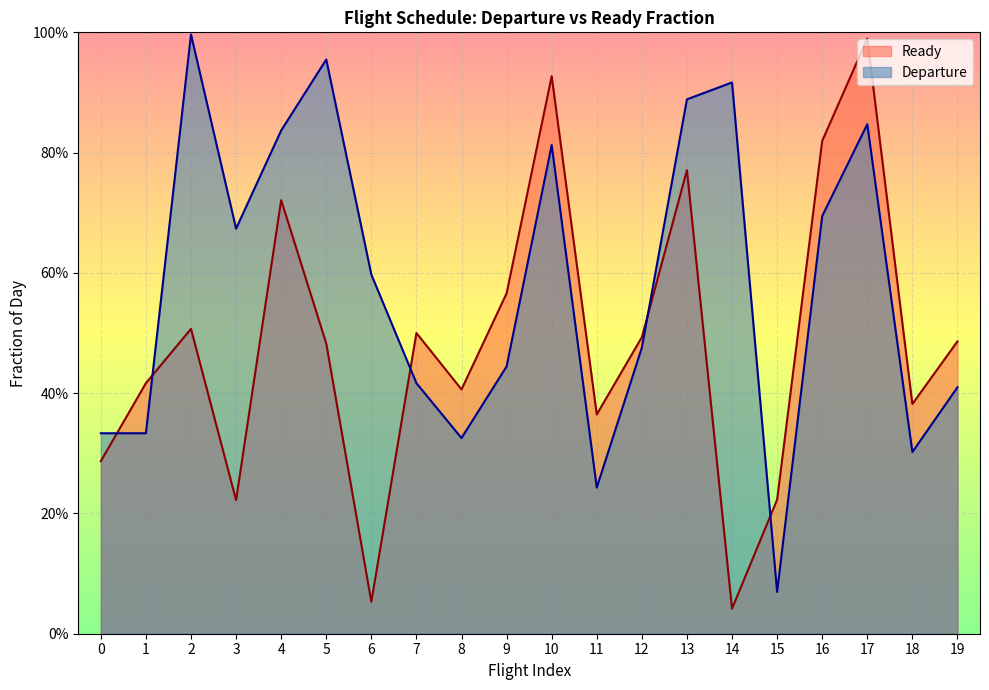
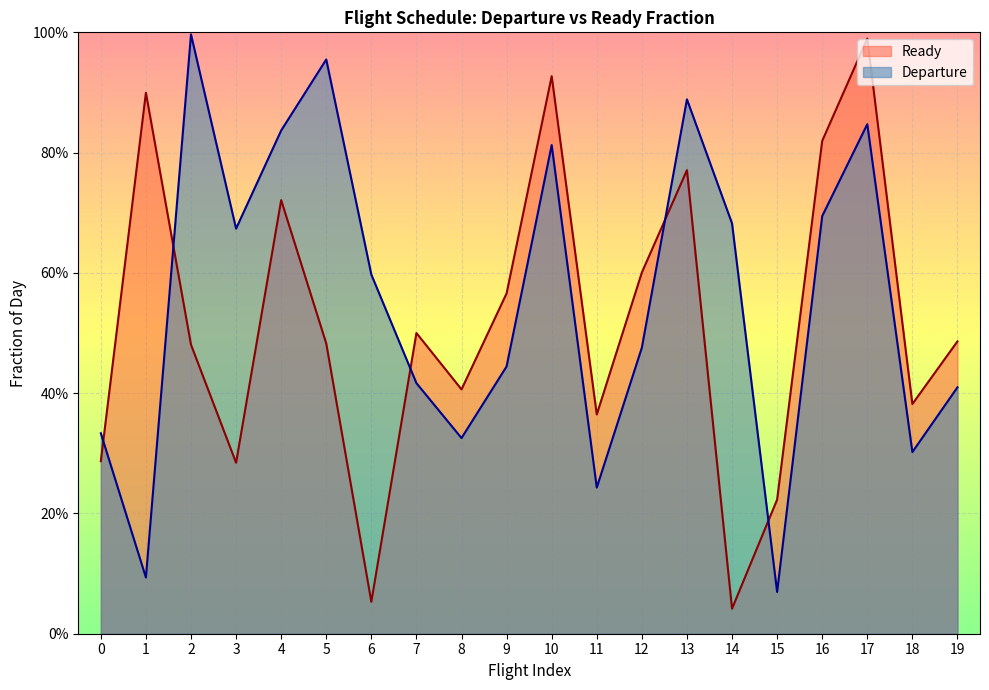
Ready, 1: 42% -> 90%
Departure, 1: 33% -> 9%
Ready, 2: 51% -> 48%
Ready, 3: 22% -> 28%
Ready, 12: 49% -> 60%
Departure, 14: 92% -> 68%
